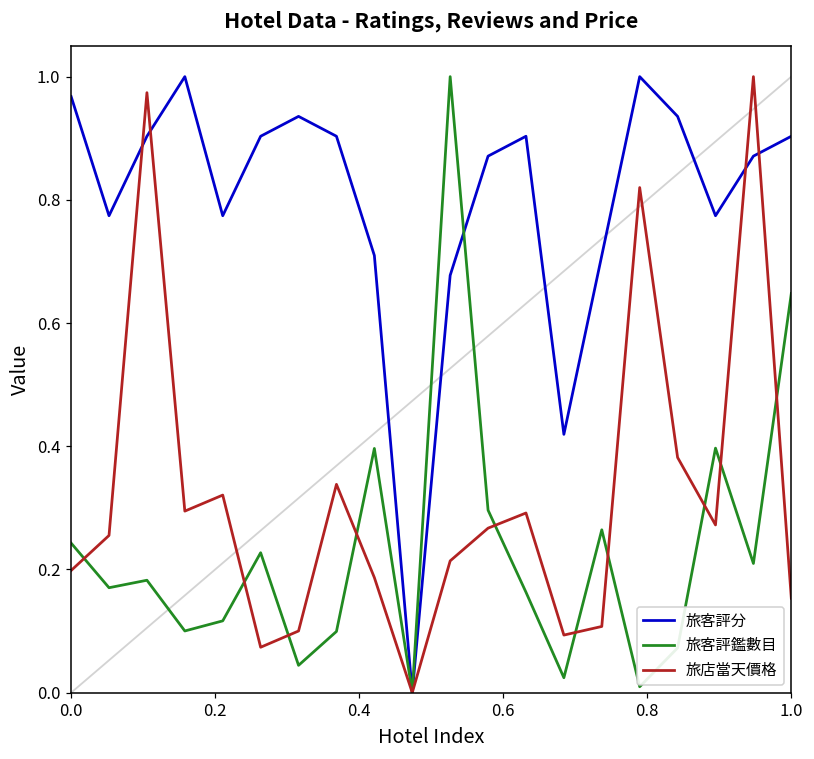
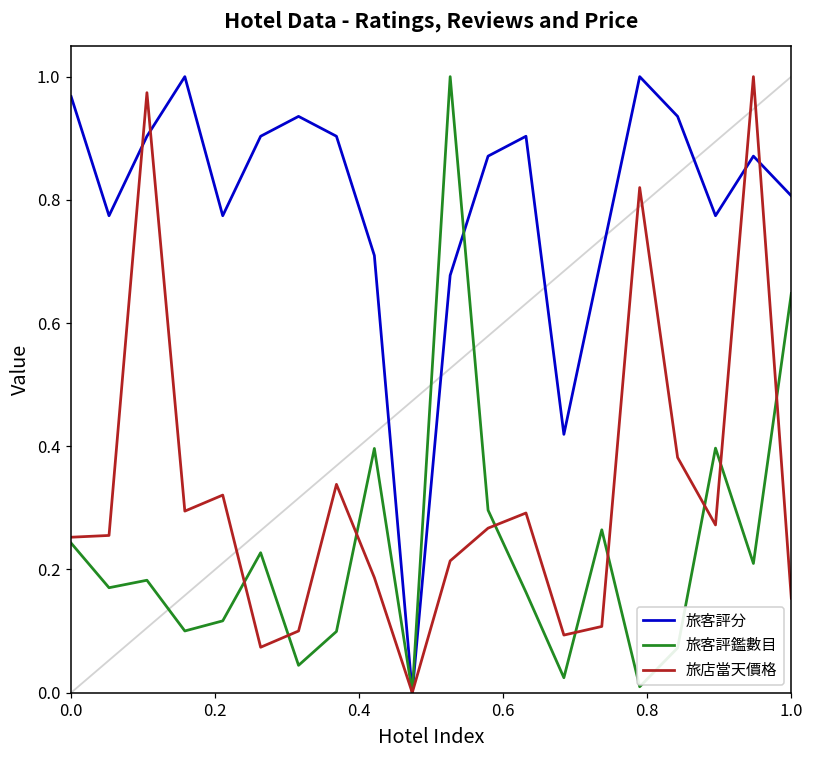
旅店當天價格, 0.0: 0.20 -> 0.25
旅客評分, 1.0: 0.90 -> 0.81
